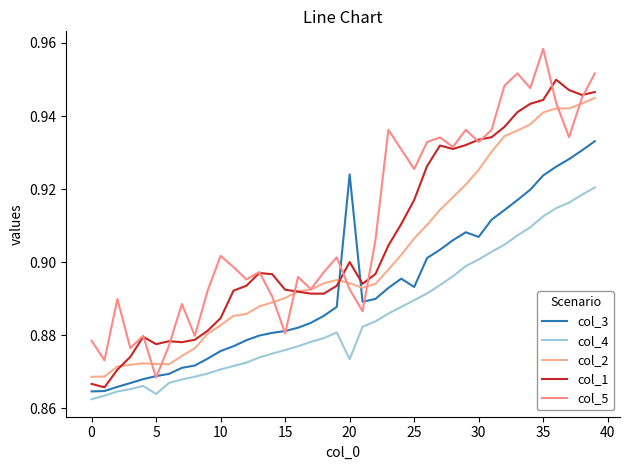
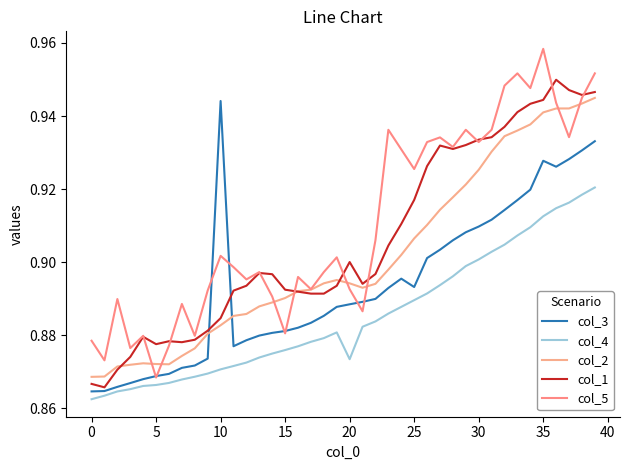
col_4, 5: 0.864 -> 0.866
col_3, 10: 0.876 -> 0.944
col_3, 20: 0.924 -> 0.888
col_3, 30: 0.907 -> 0.910
col_3, 35: 0.924 -> 0.928
